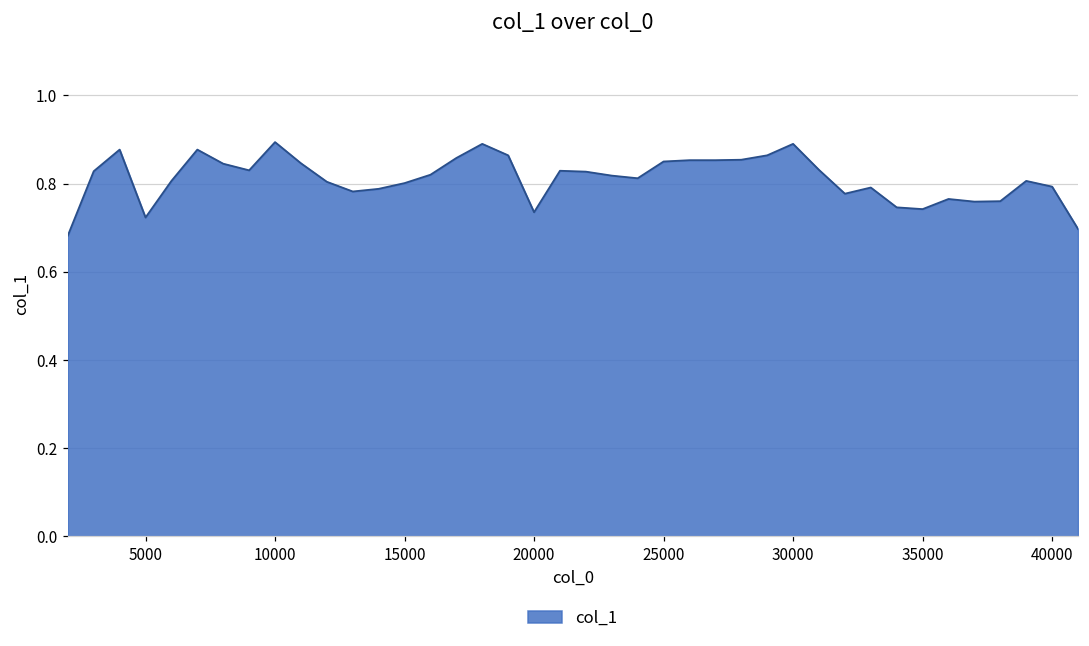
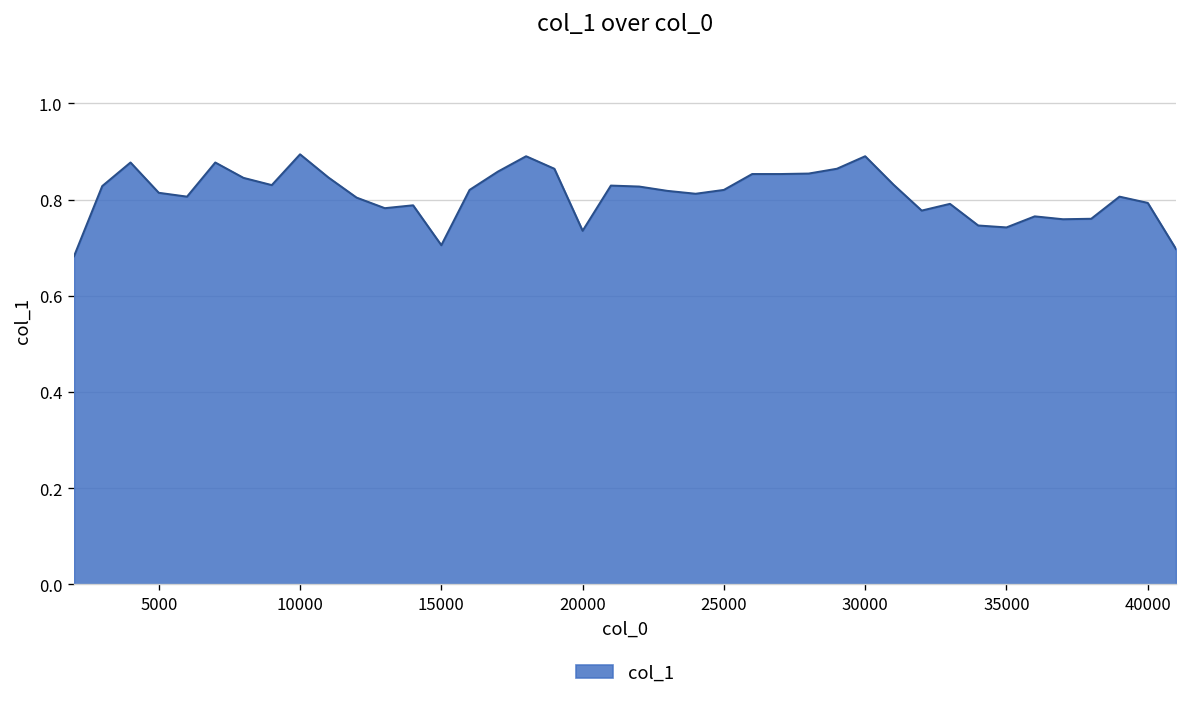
5000: 0.72 -> 0.81
15000: 0.80 -> 0.71
25000: 0.85 -> 0.82
